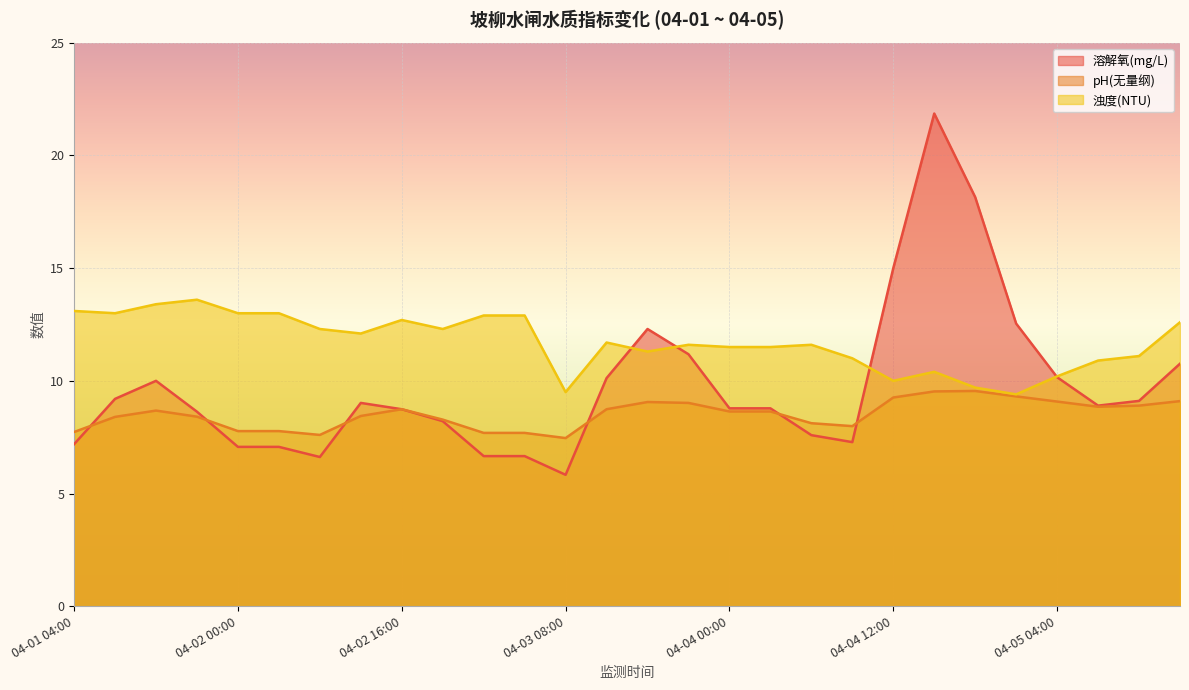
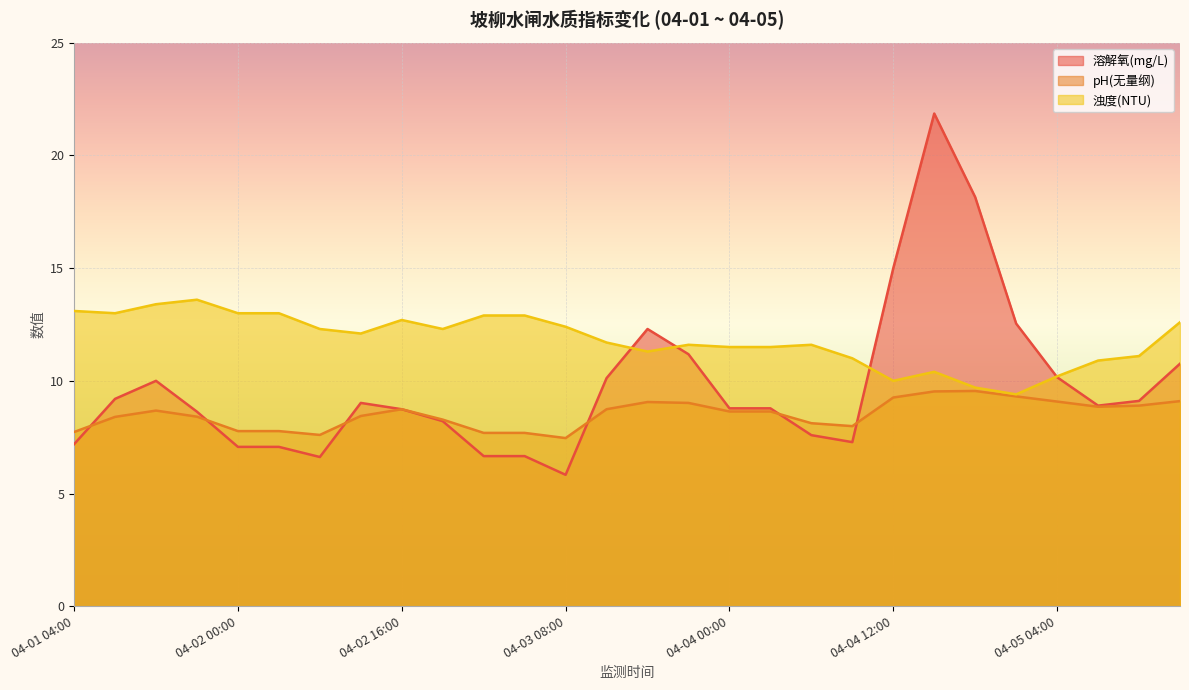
浊度(NTU), 04-03 08:00: 9.5 -> 12.4
